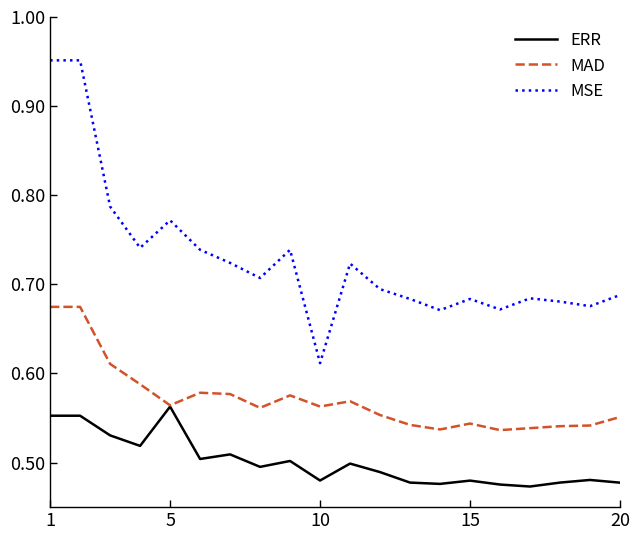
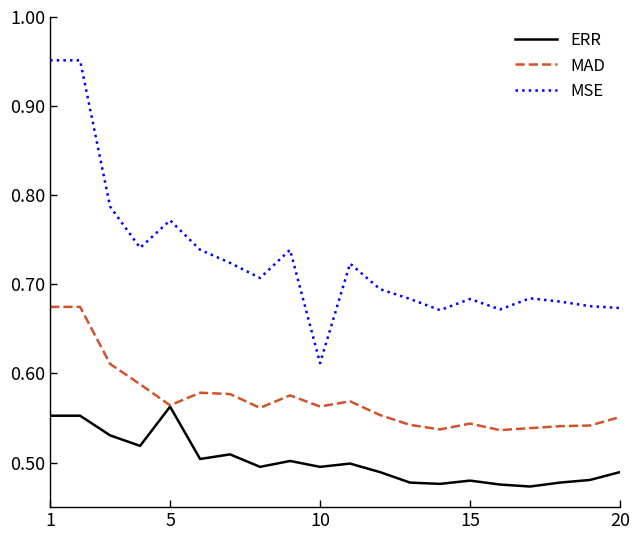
ERR, 10: 0.48 -> 0.50
ERR, 20: 0.48 -> 0.49
MSE, 20: 0.69 -> 0.67
